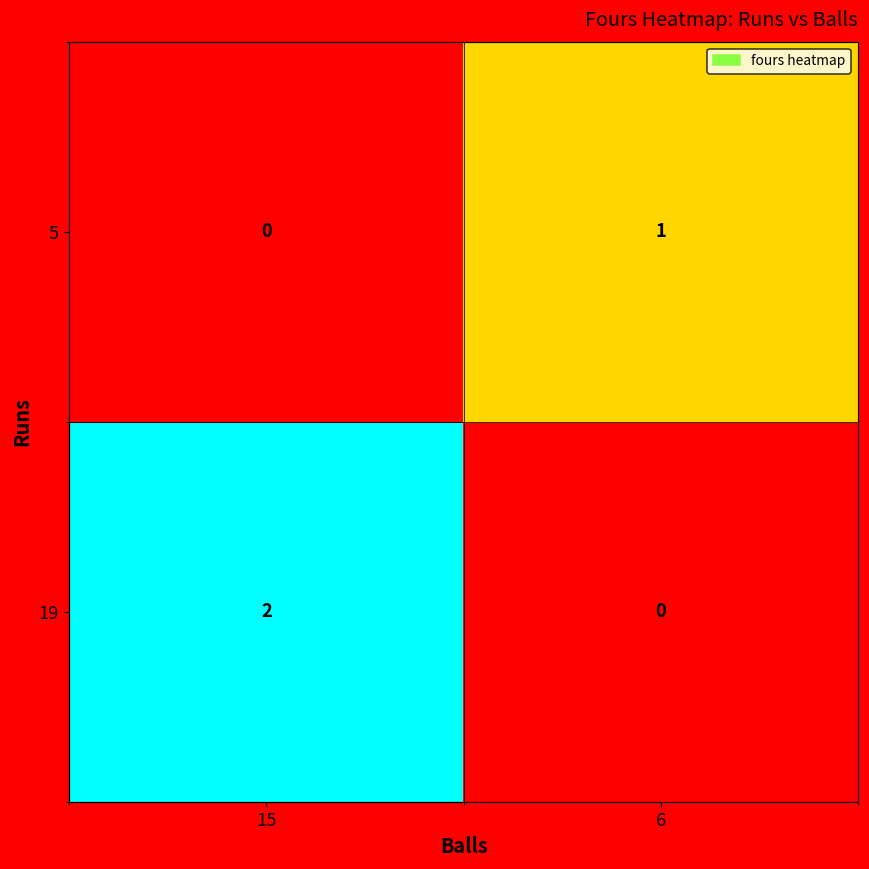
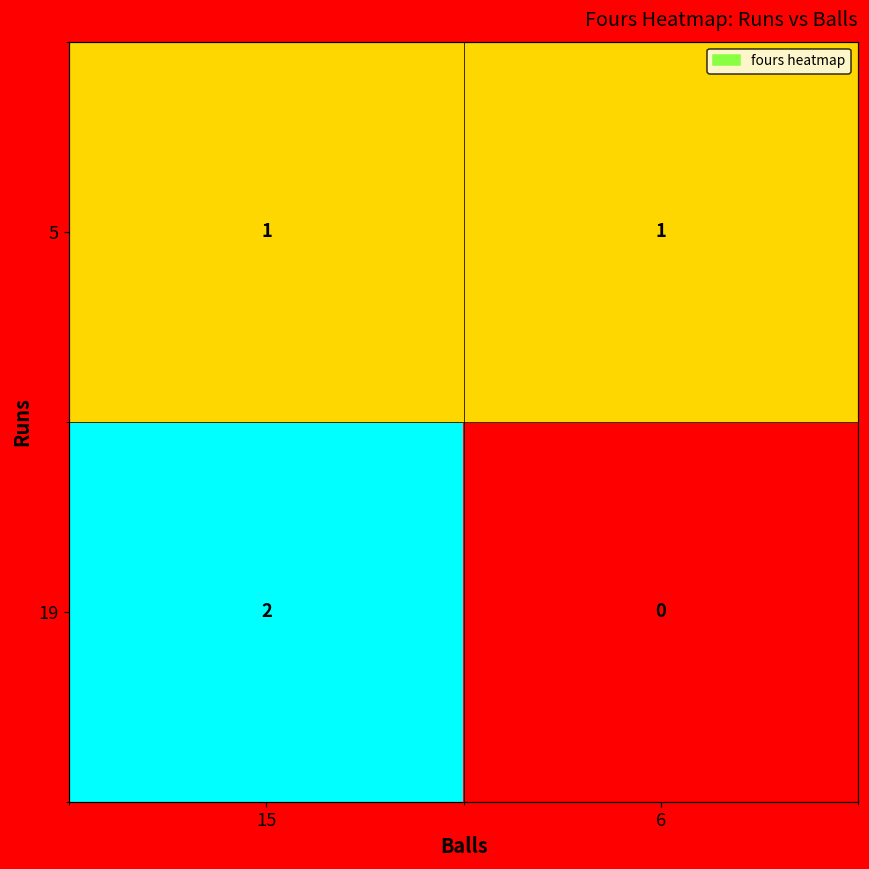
5, 15: 0 -> 1
